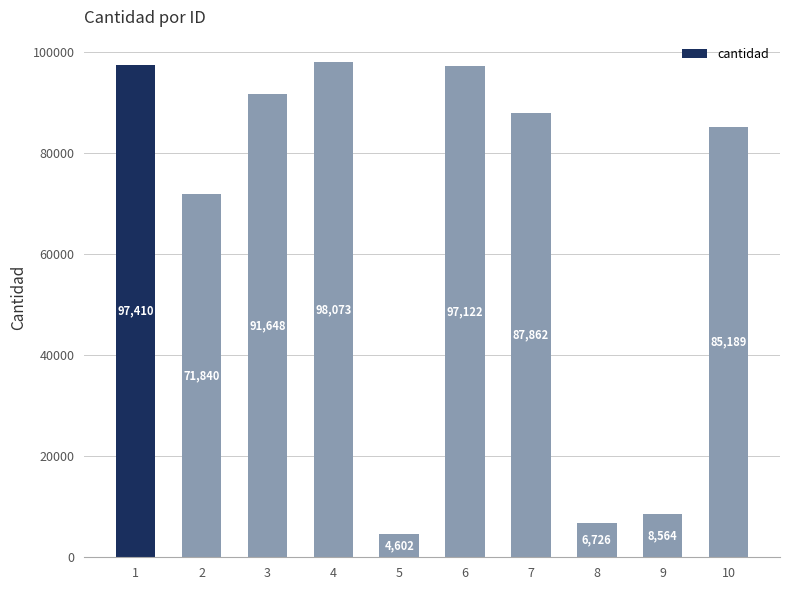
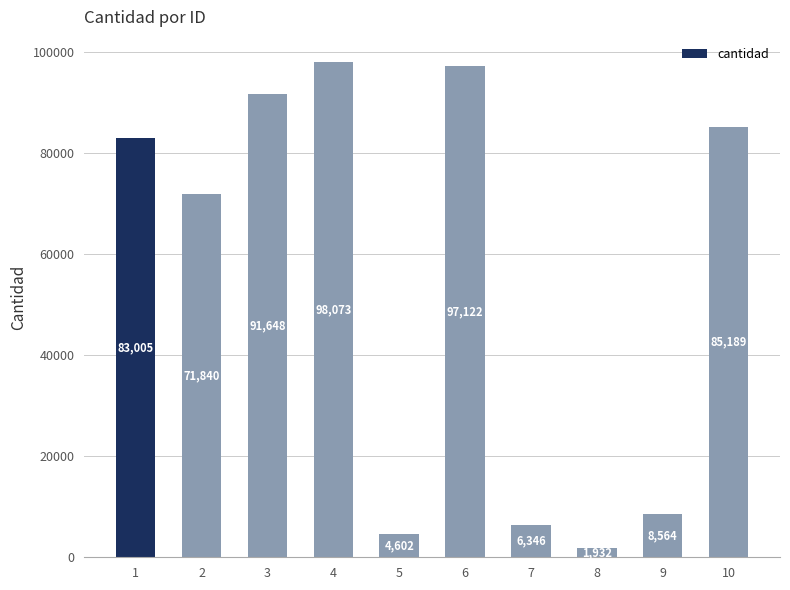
1: 97,410 -> 83,005
7: 87,862 -> 6,346
8: 6,726 -> 1,932
